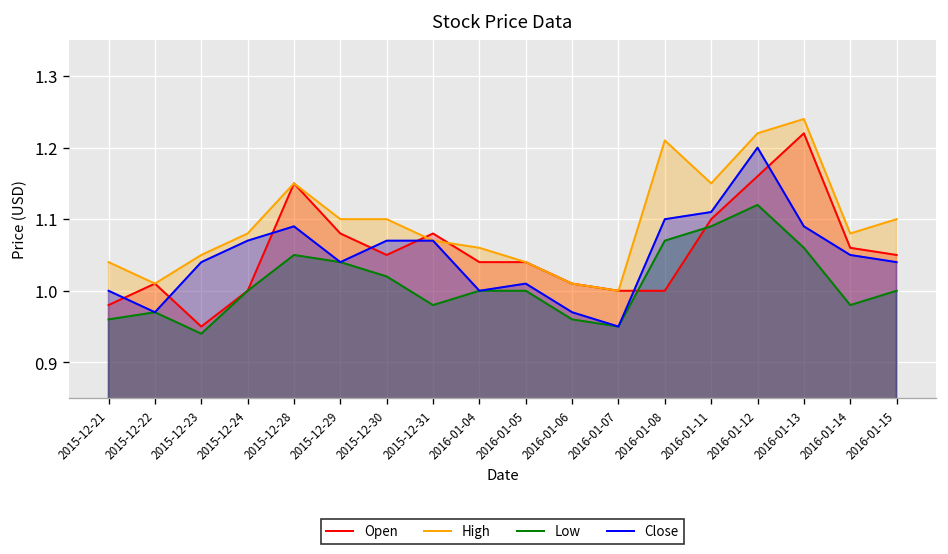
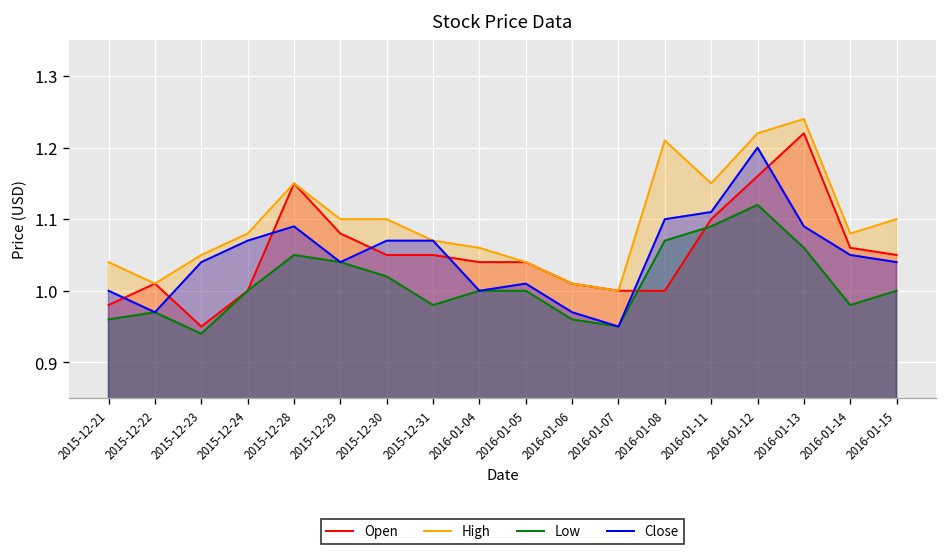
Open, 2015-12-31: 1.08 -> 1.05
